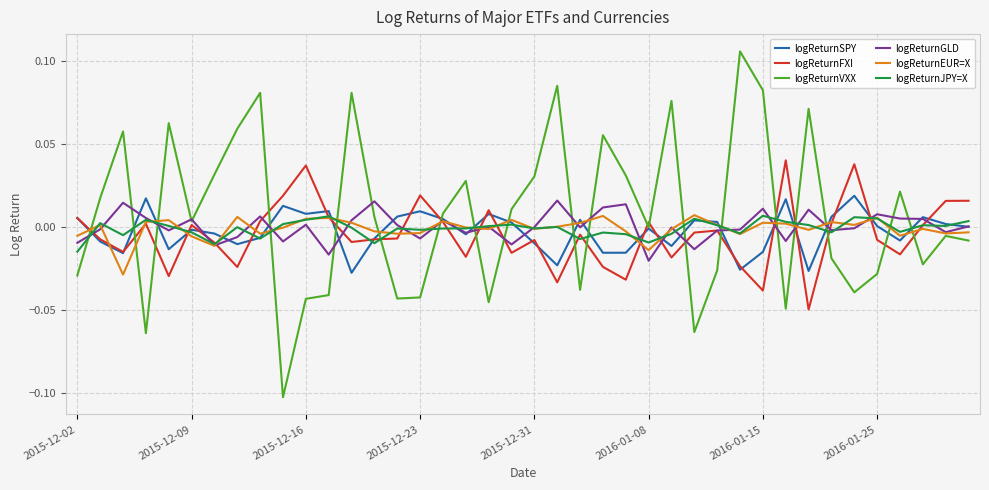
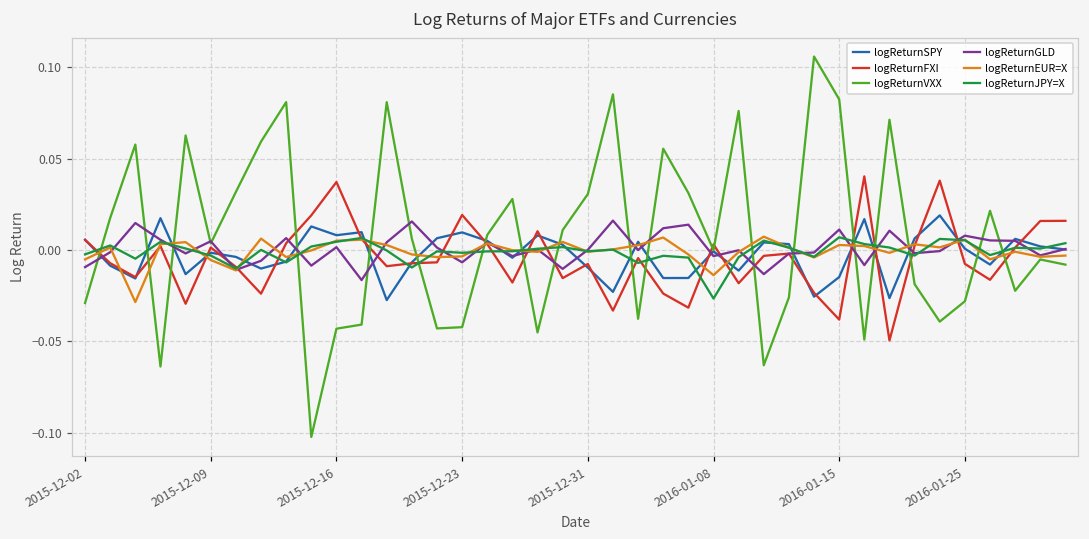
logReturnJPY=X, 2015-12-02: -0.015 -> -0.002
logReturnGLD, 2016-01-08: -0.020 -> -0.003
logReturnJPY=X, 2016-01-08: -0.009 -> -0.027
